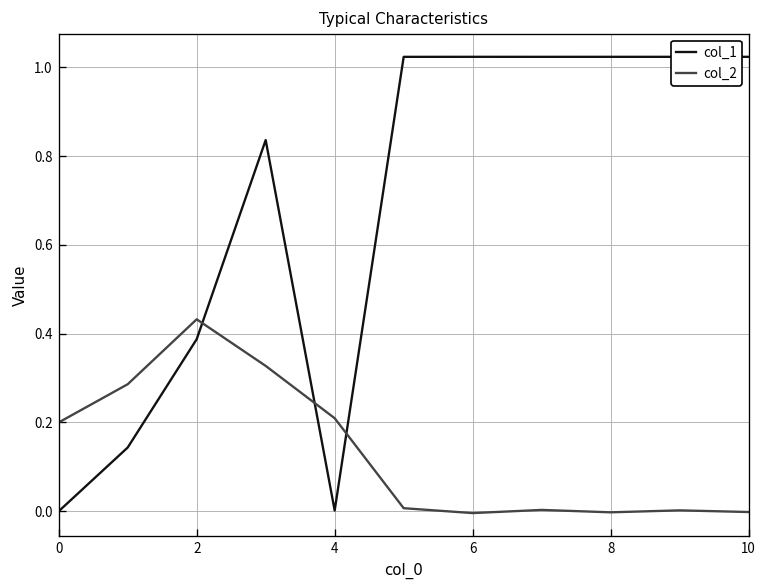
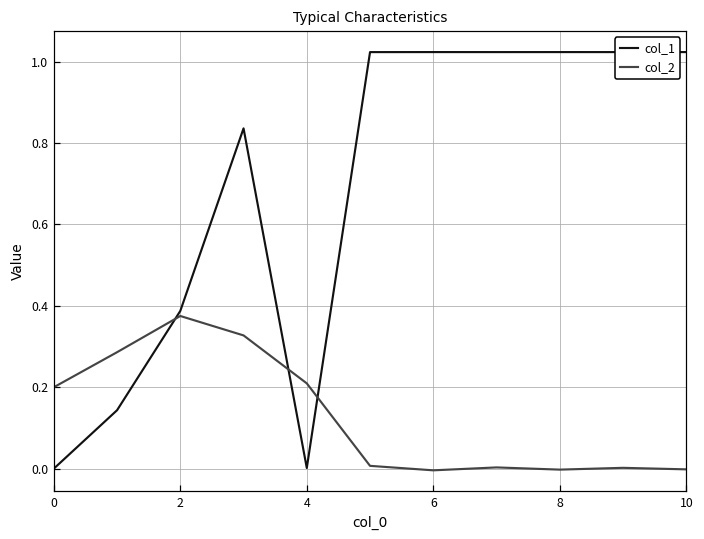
col_2, 2: 0.43 -> 0.38
